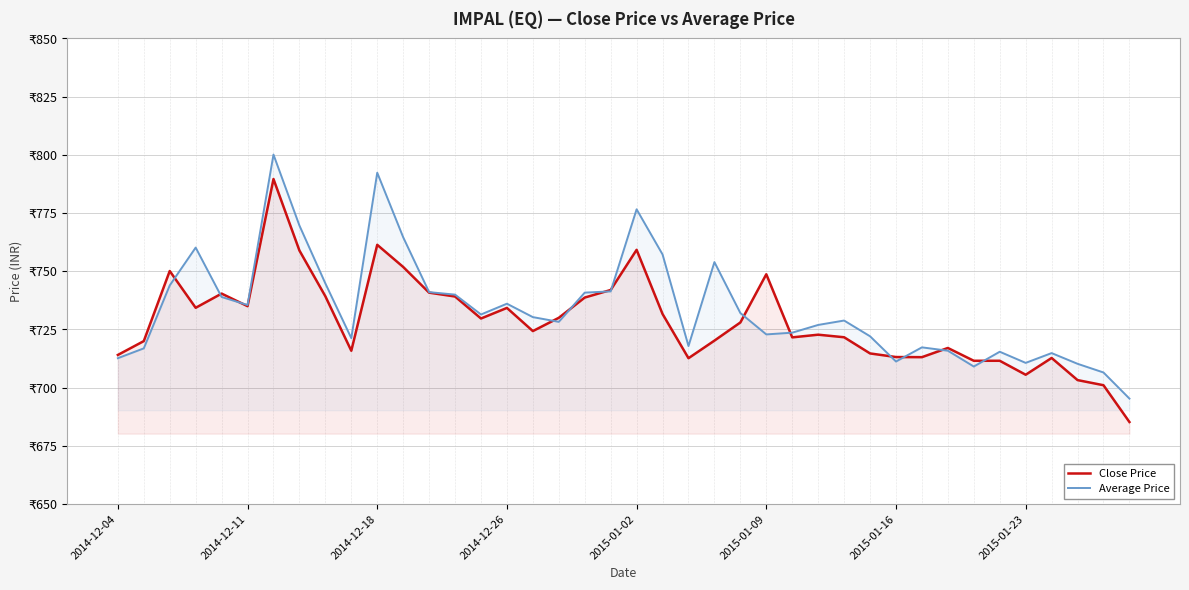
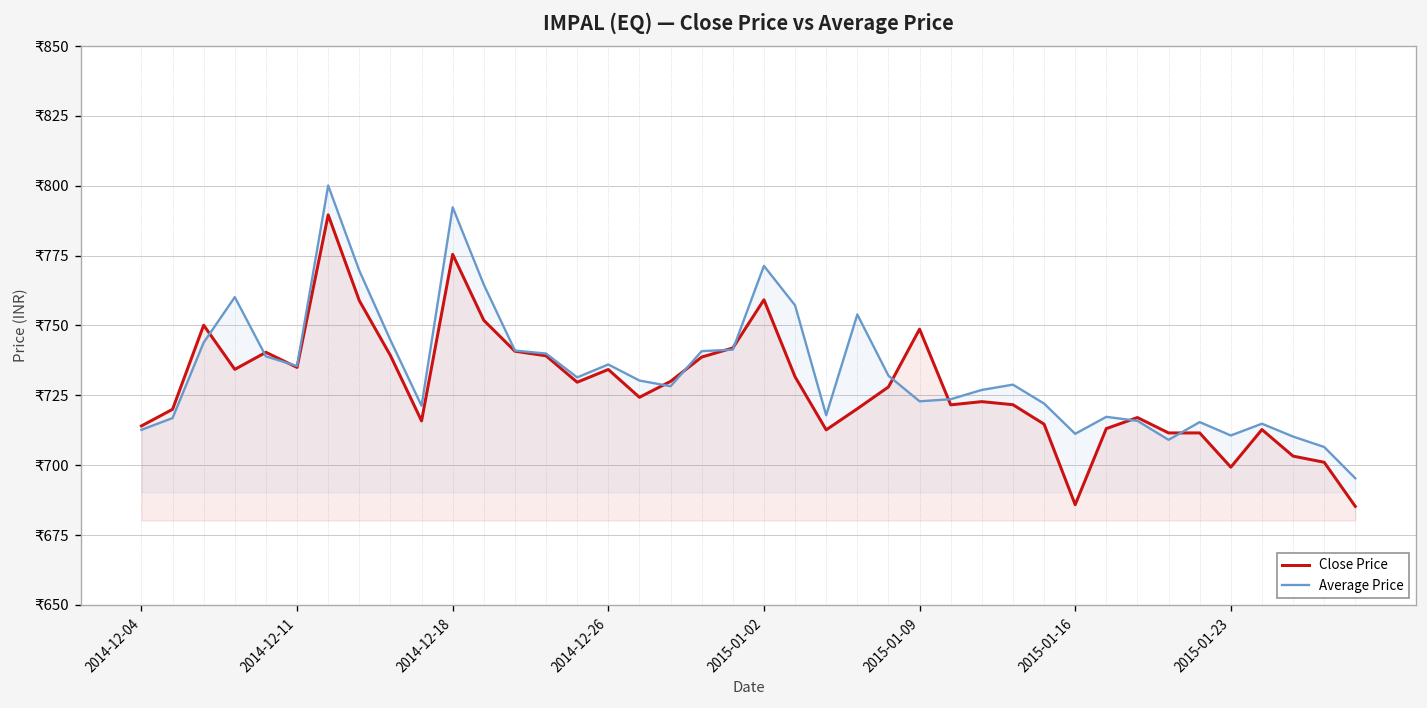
Close Price, 2014-12-18: ₹761 -> ₹775
Average Price, 2015-01-02: ₹777 -> ₹771
Close Price, 2015-01-16: ₹713 -> ₹686
Close Price, 2015-01-23: ₹706 -> ₹699
